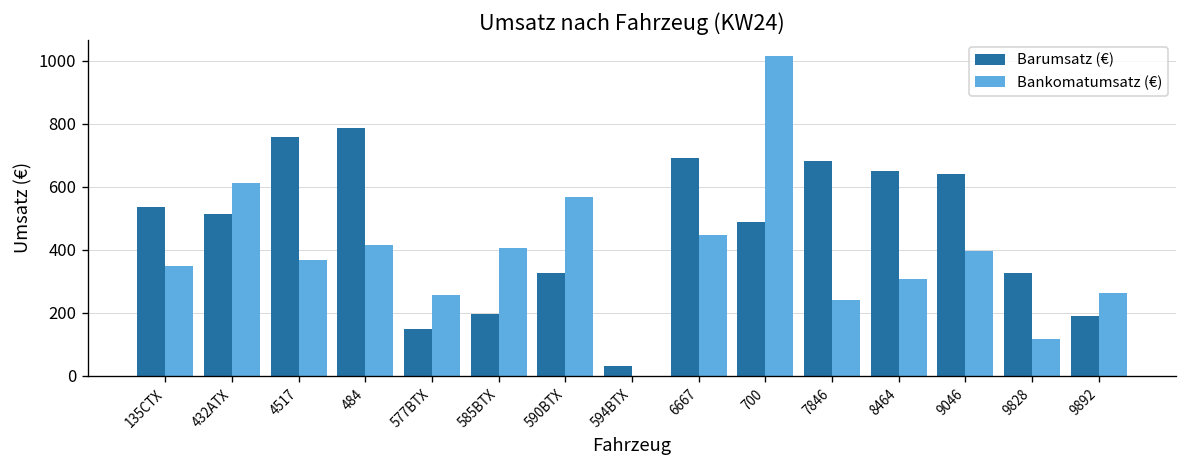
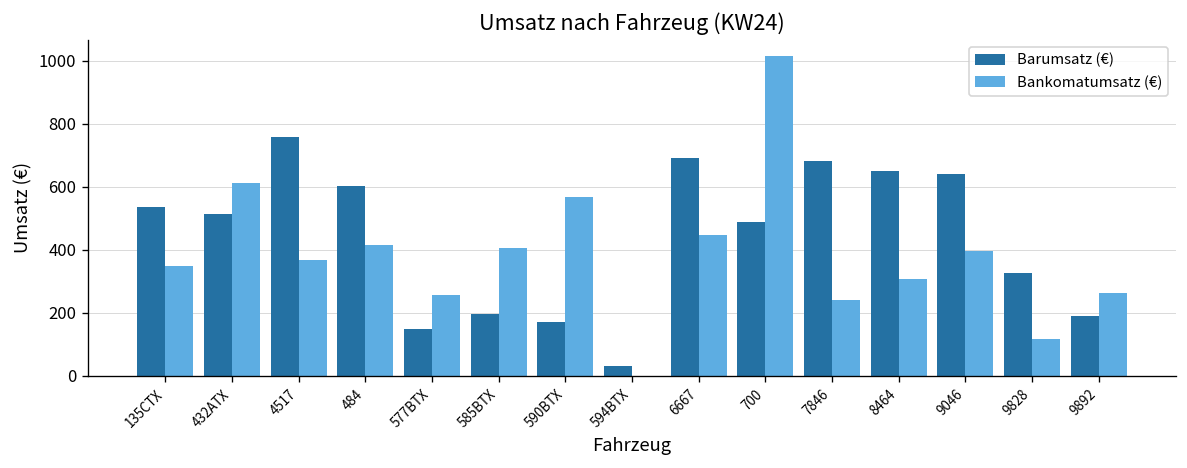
Barumsatz (€), 484: 790 -> 600
Barumsatz (€), 590BTX: 330 -> 170
